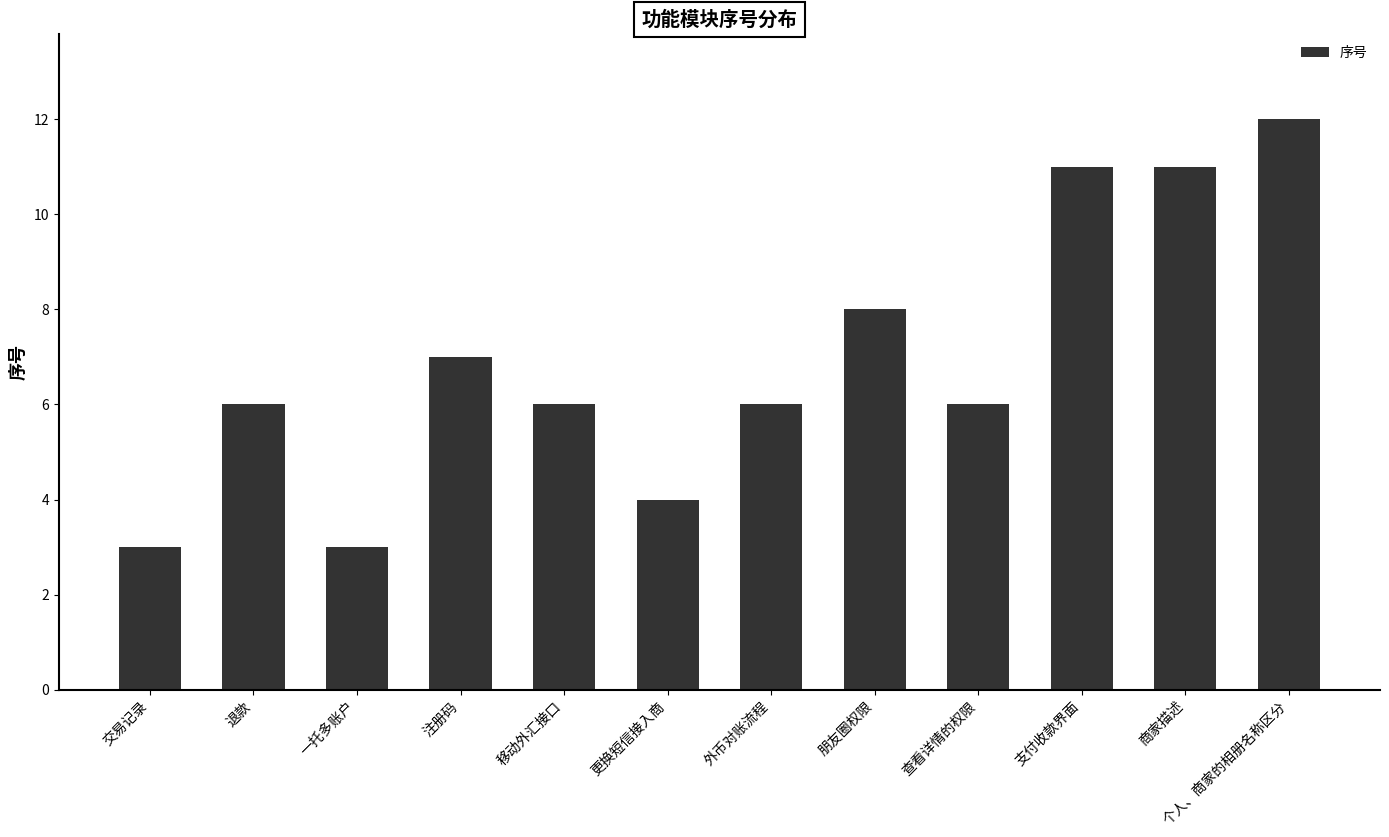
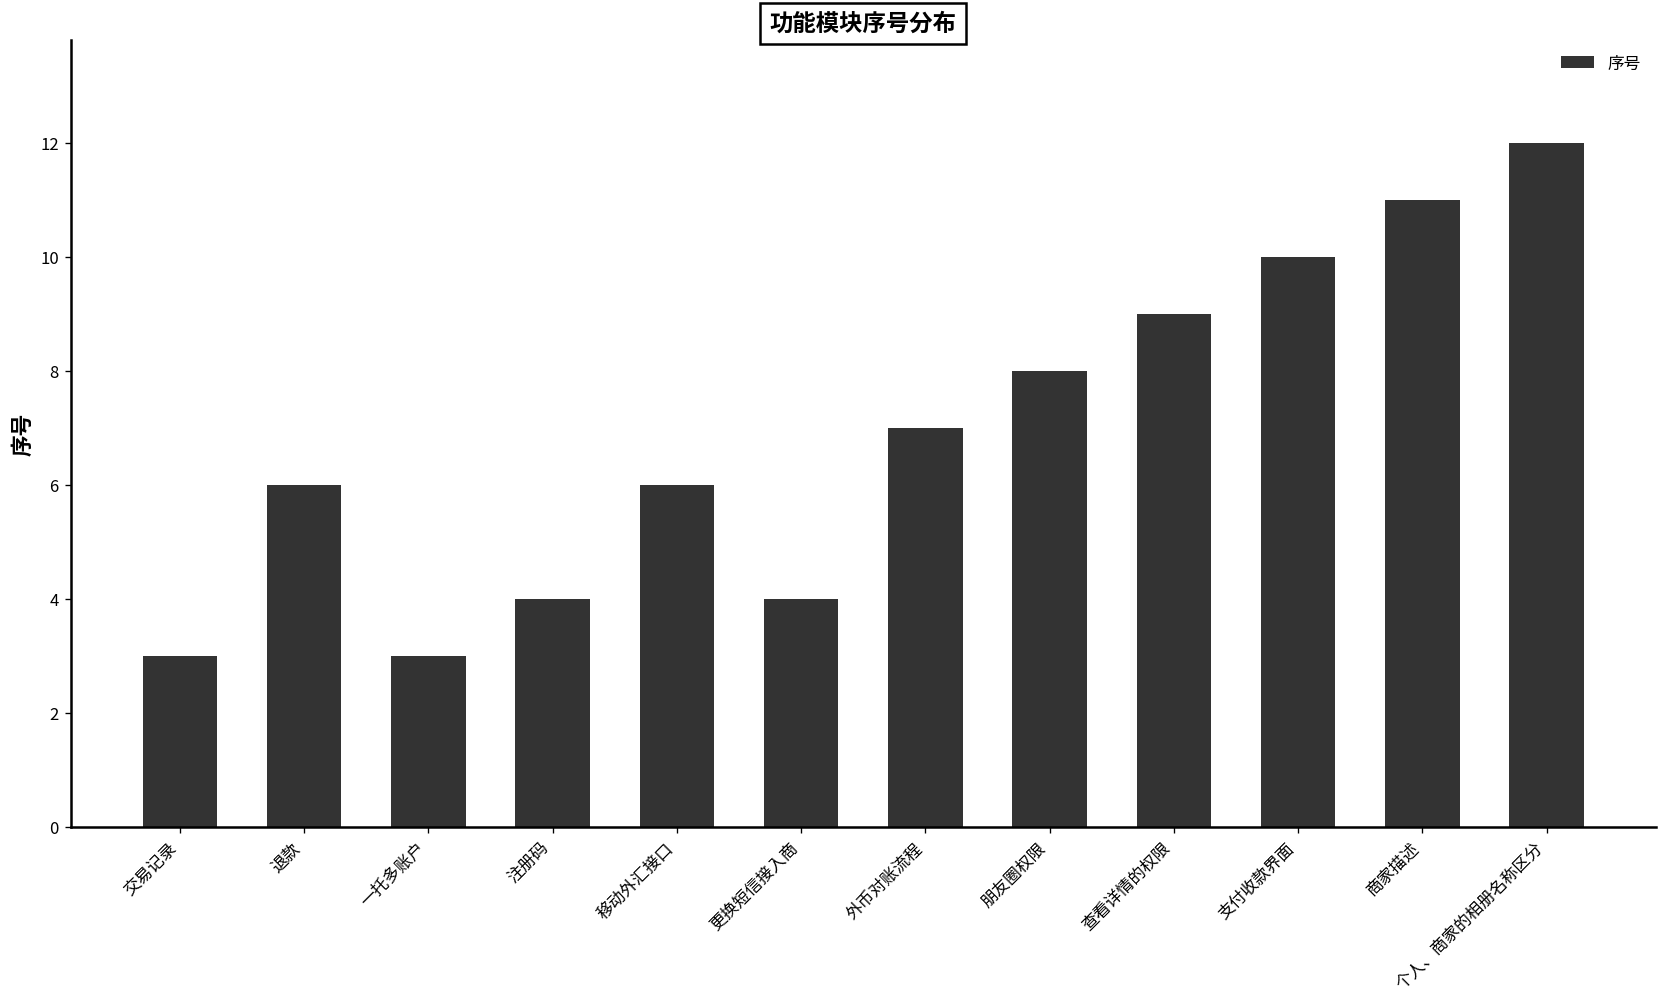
注册码: 7 -> 4
外币对账流程: 6 -> 7
查看详情的权限: 6 -> 9
支付收款界面: 11 -> 10
